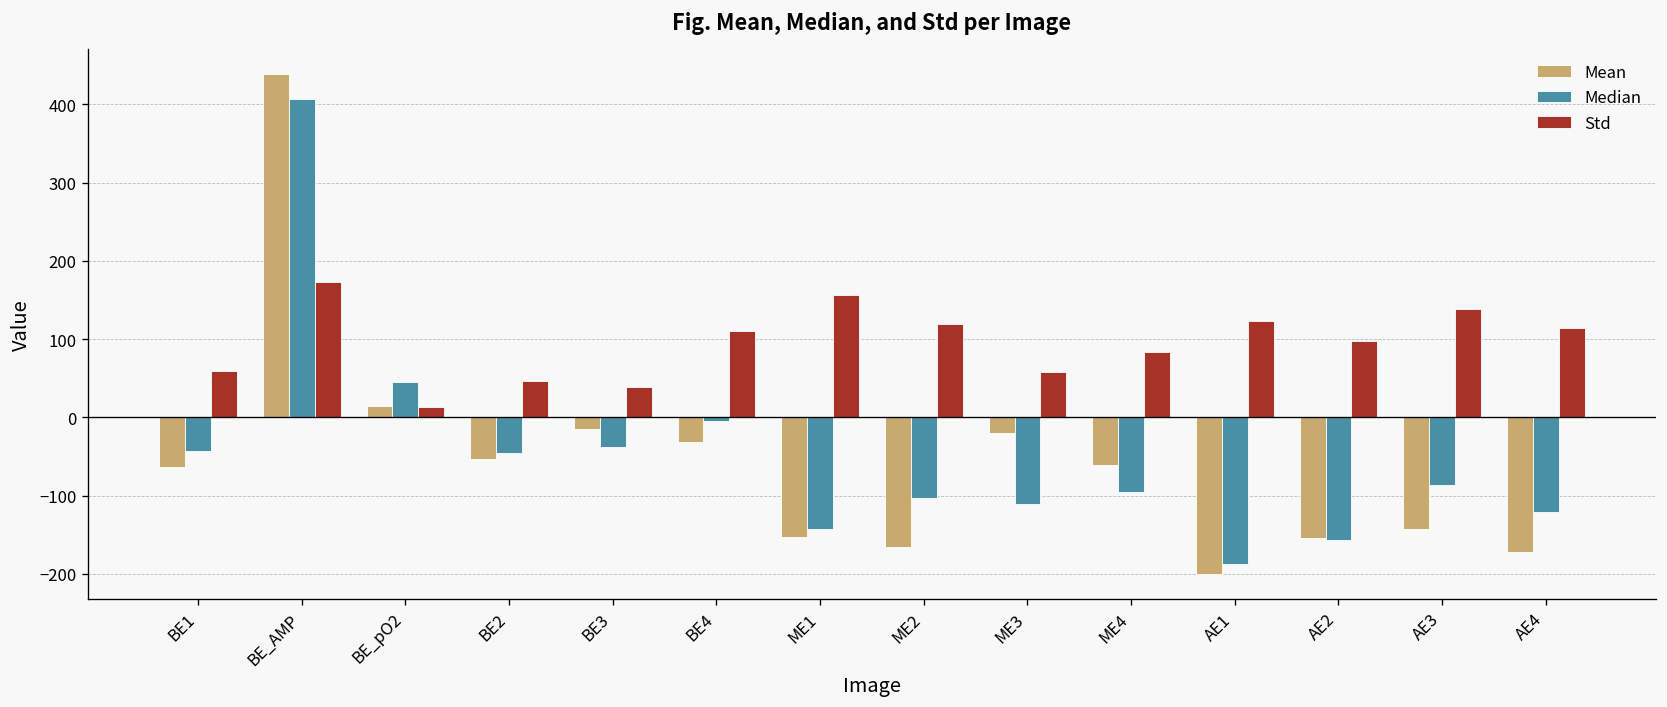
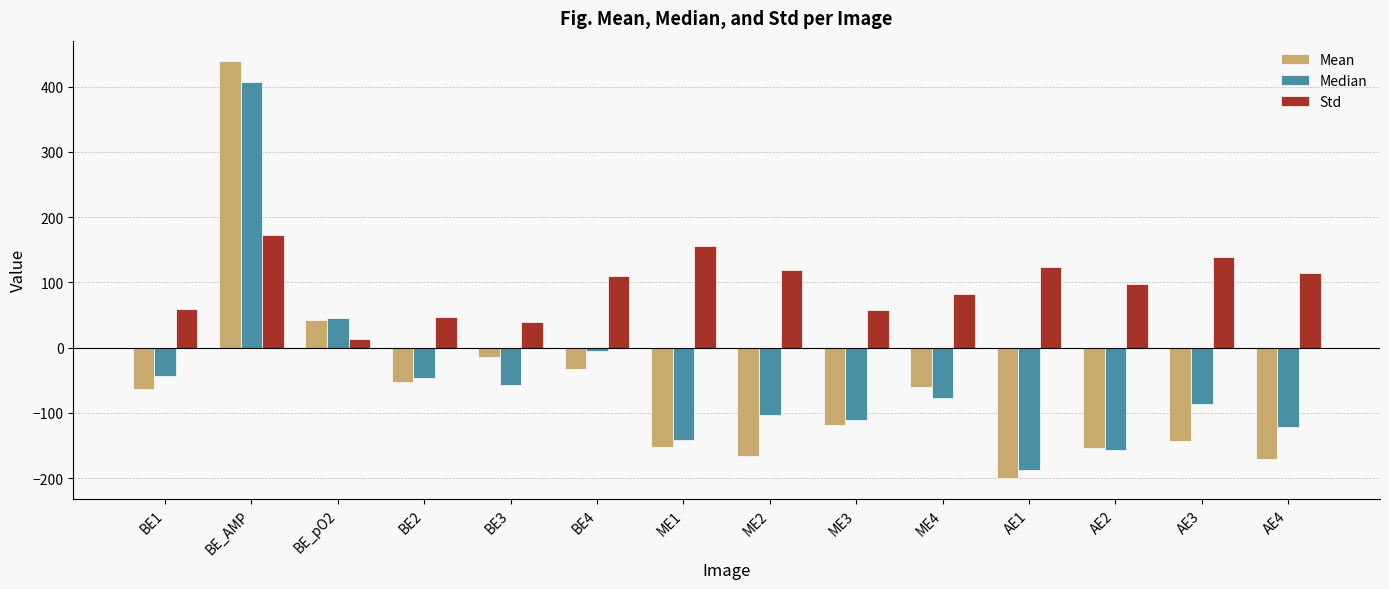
Mean, BE_pO2: 10 -> 40
Median, BE3: -40 -> -60
Mean, ME3: -20 -> -120
Median, ME4: -90 -> -80
